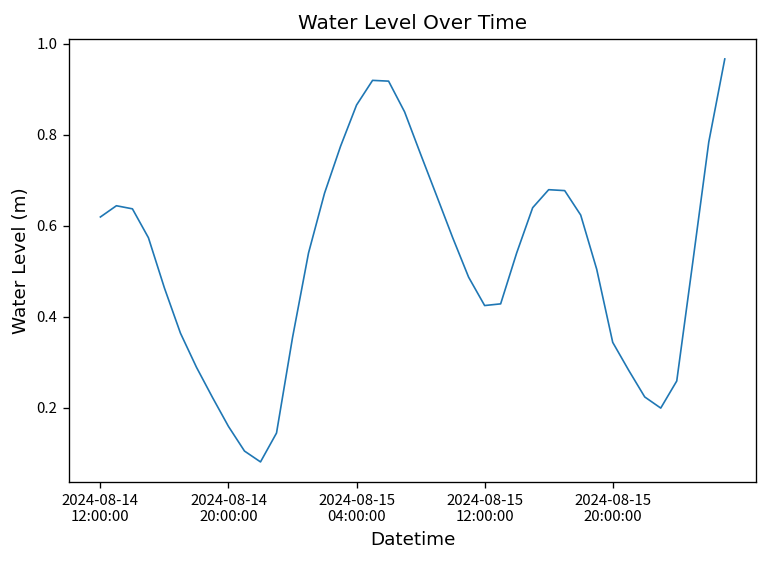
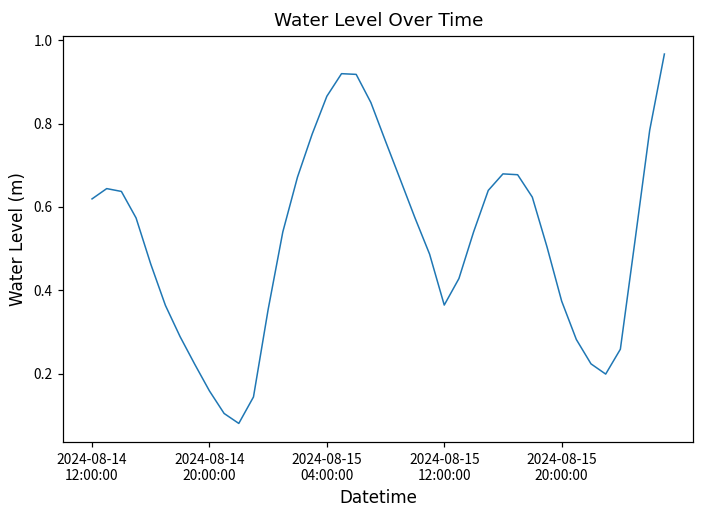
2024-08-15 12:00:00: 0.42 -> 0.36
2024-08-15 20:00:00: 0.34 -> 0.37
